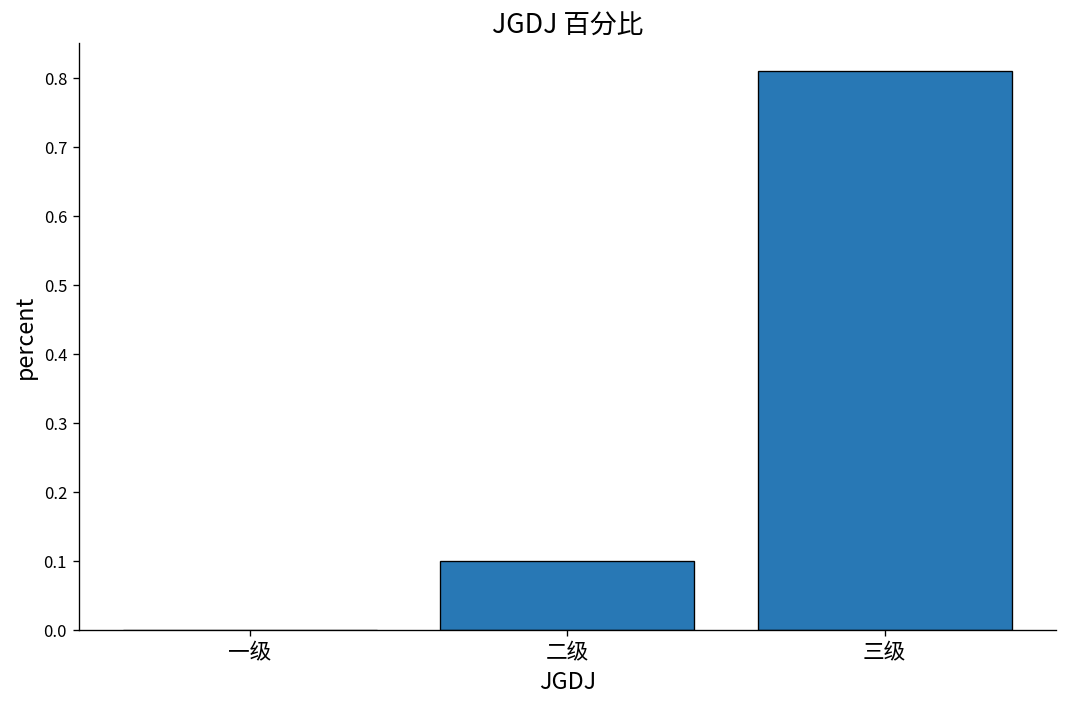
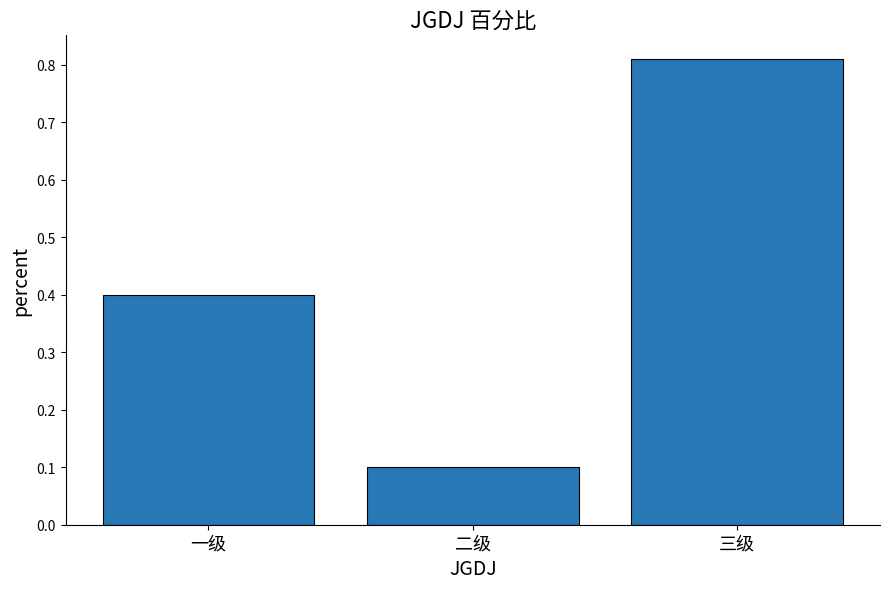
一级: 0.0 -> 0.4
